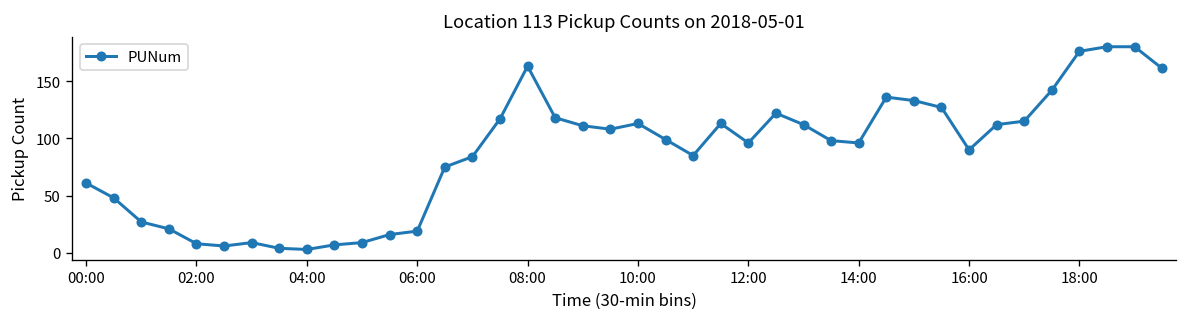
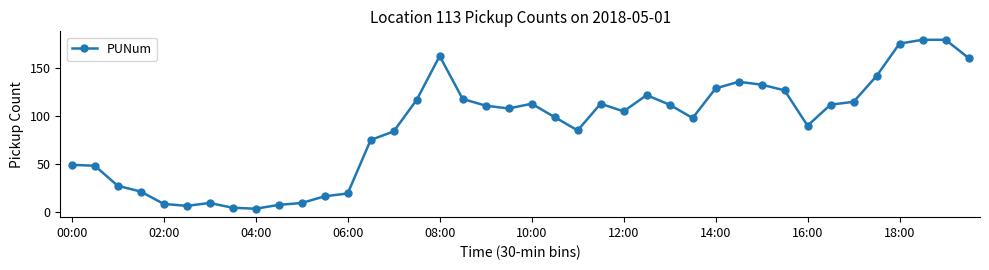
00:00: 60 -> 50
12:00: 100 -> 110
14:00: 100 -> 130
